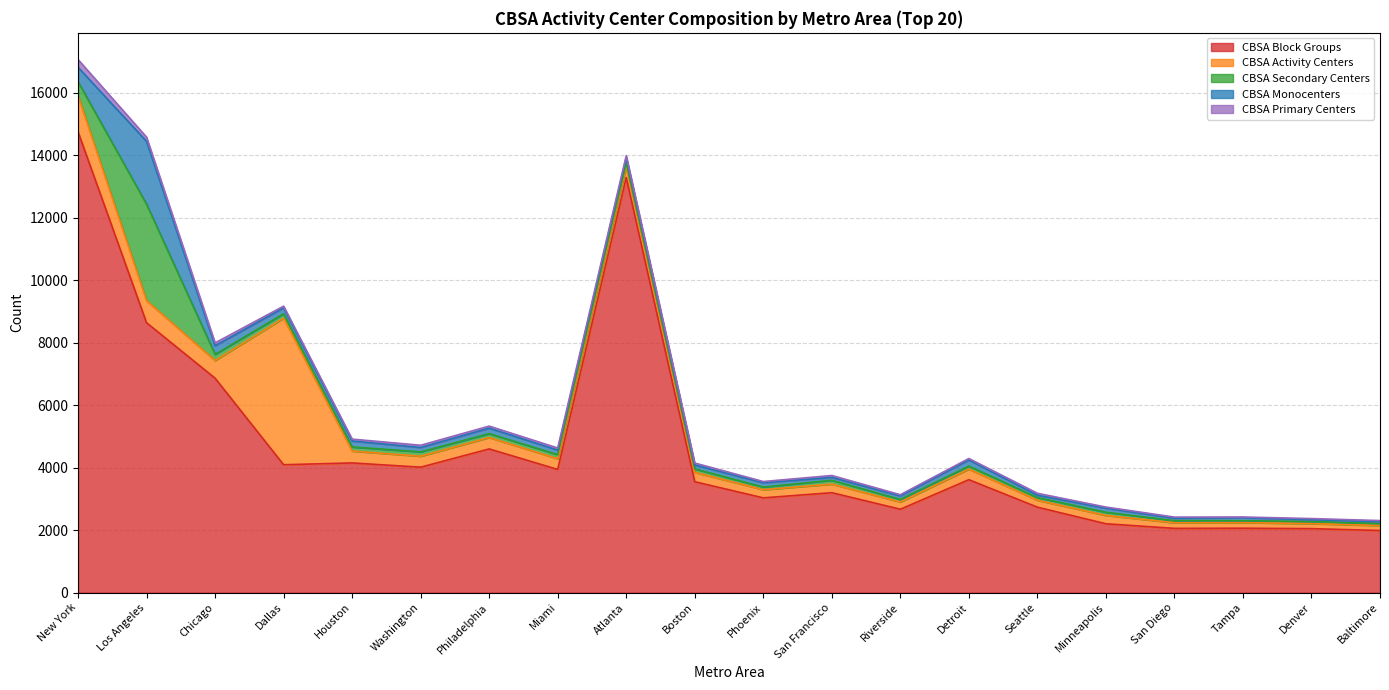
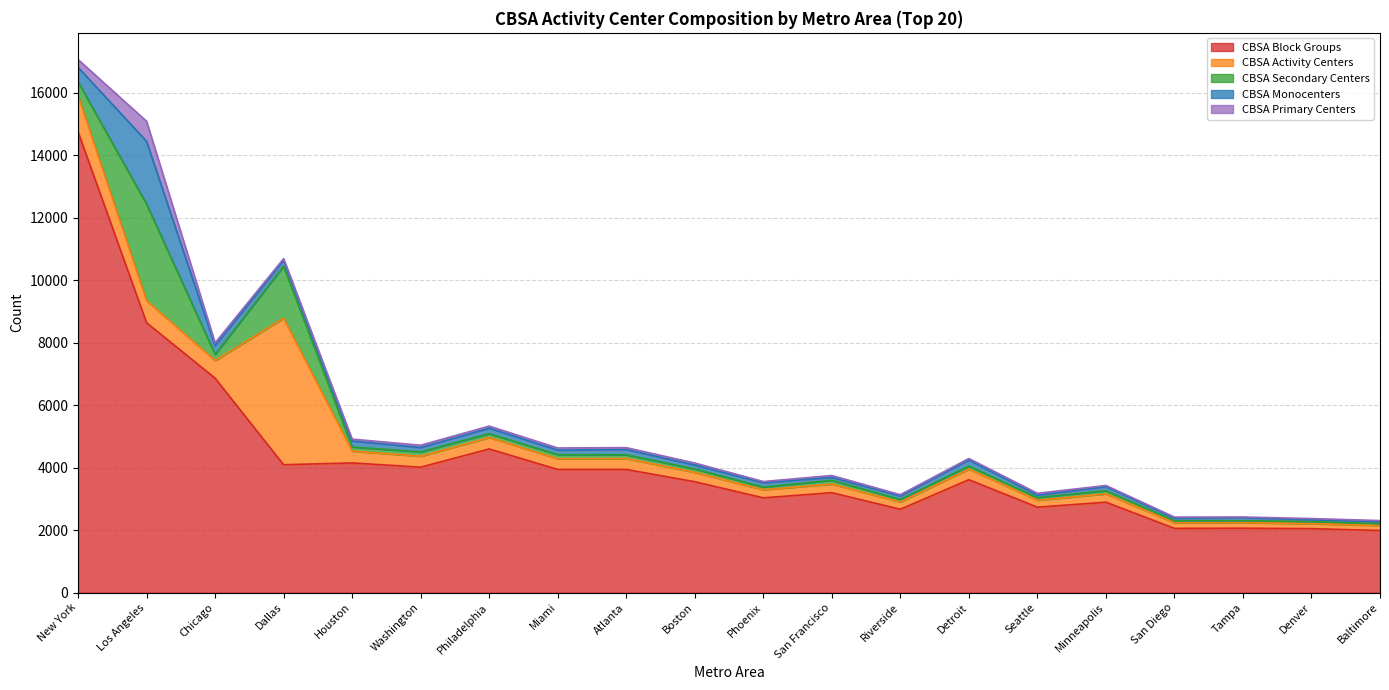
CBSA Primary Centers, Los Angeles: 100 -> 600
CBSA Secondary Centers, Dallas: 100 -> 1700
CBSA Block Groups, Atlanta: 13300 -> 3900
CBSA Block Groups, Minneapolis: 2200 -> 2900
